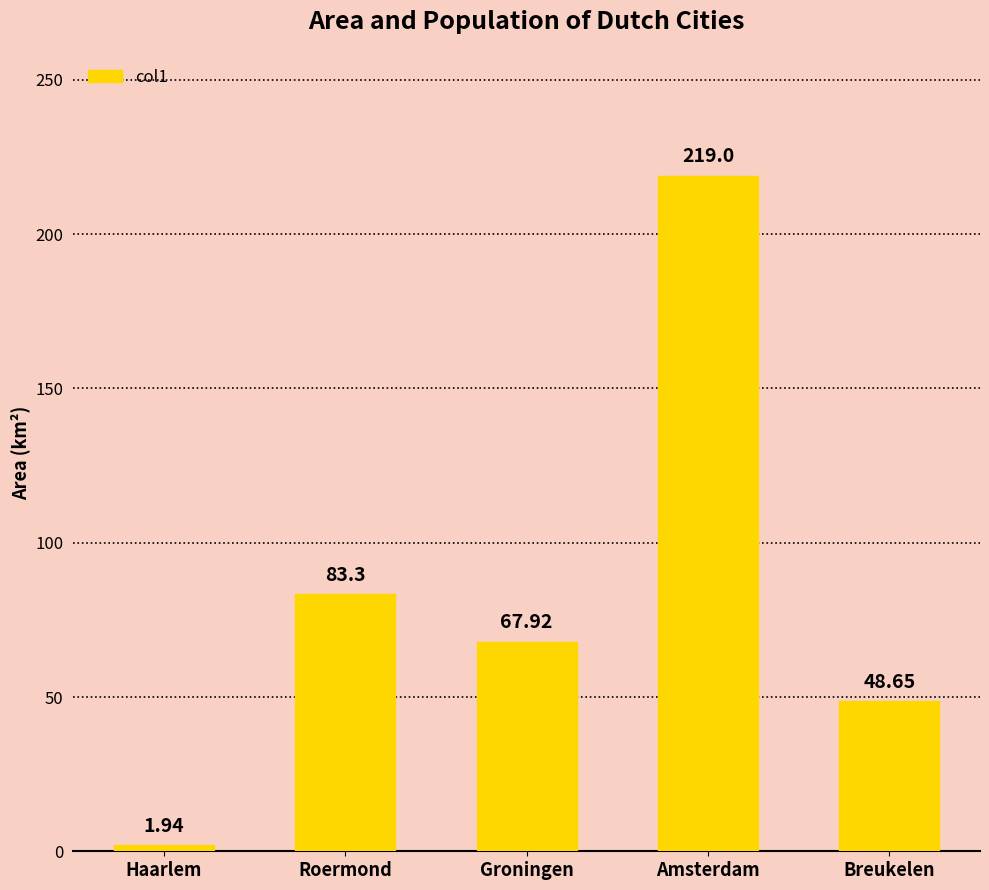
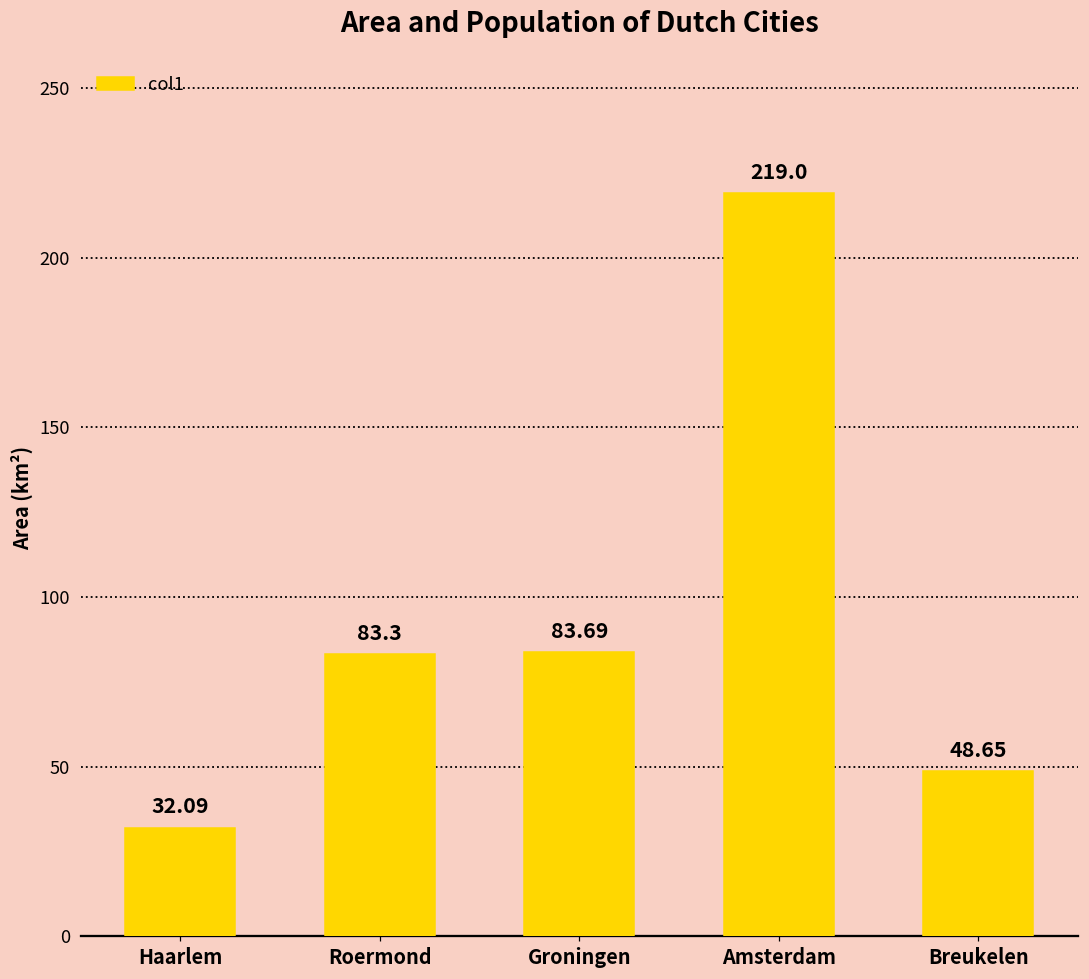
Haarlem: 1.94 -> 32.09
Groningen: 67.92 -> 83.69
